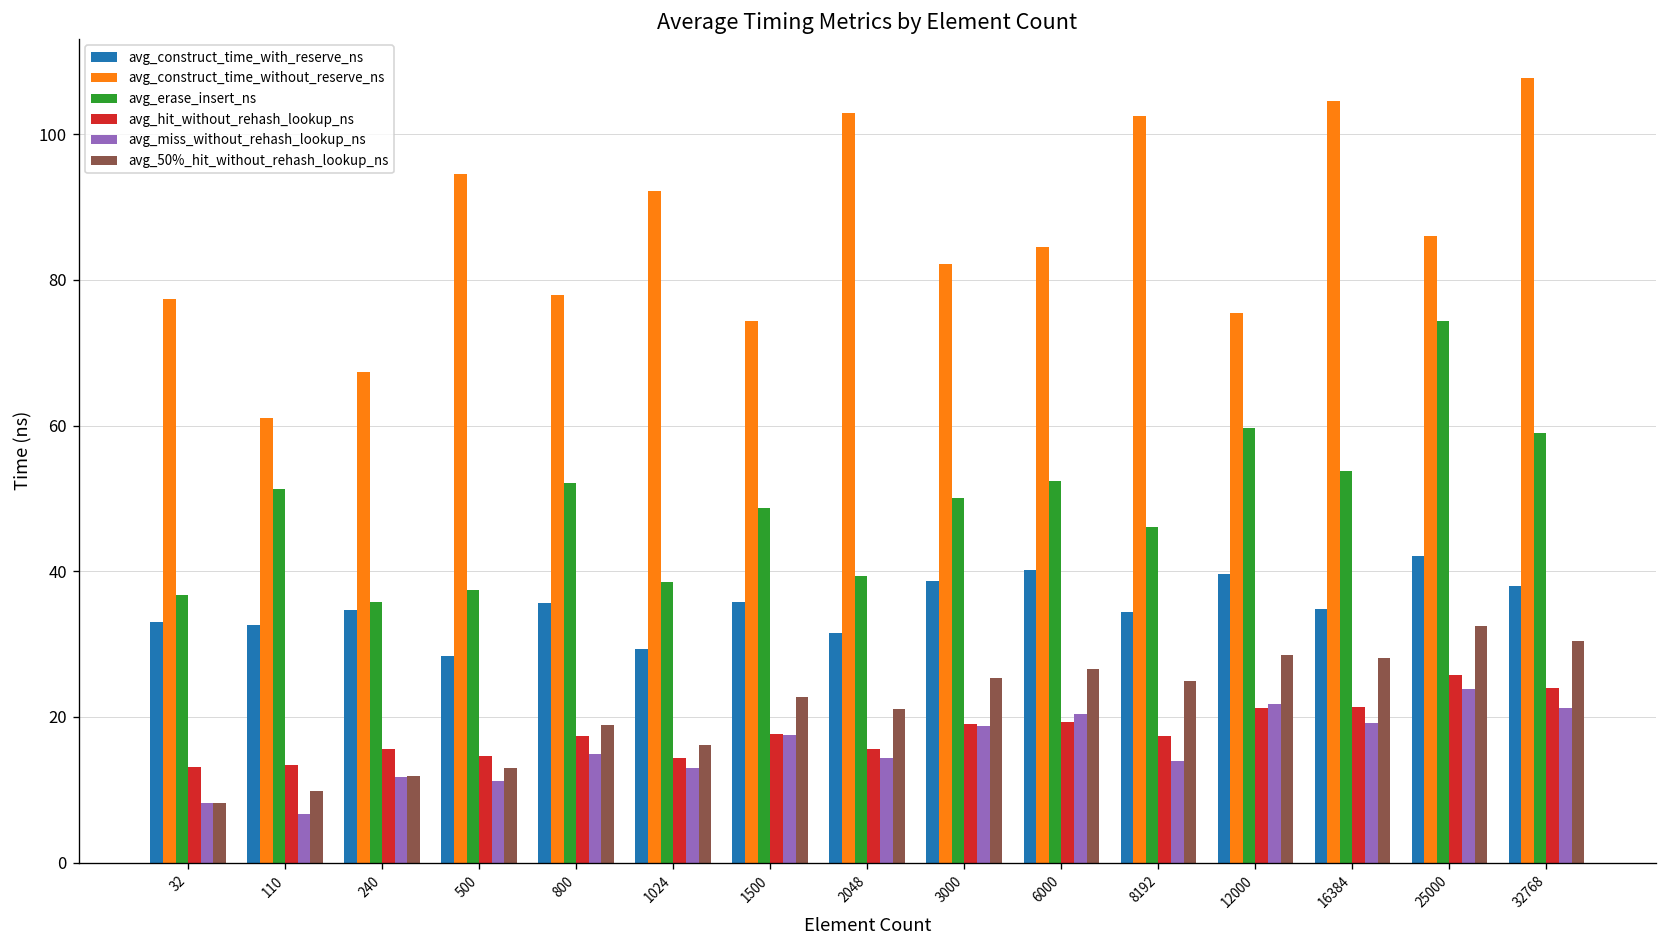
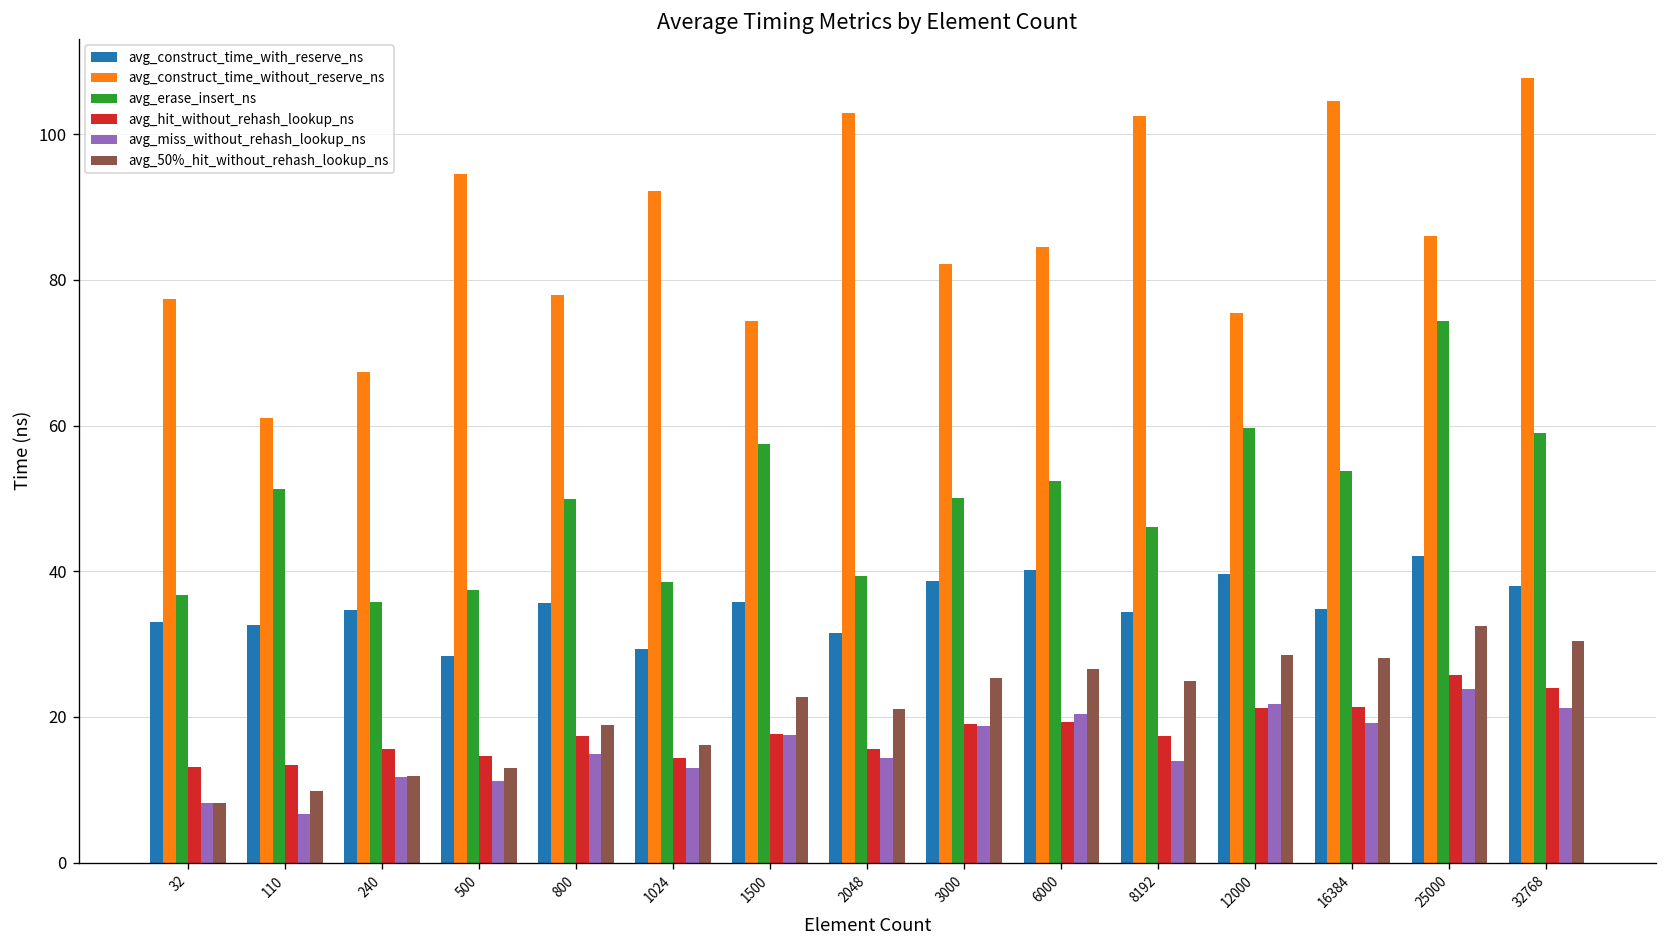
avg_erase_insert_ns, 800: 52 -> 50
avg_erase_insert_ns, 1500: 49 -> 58
